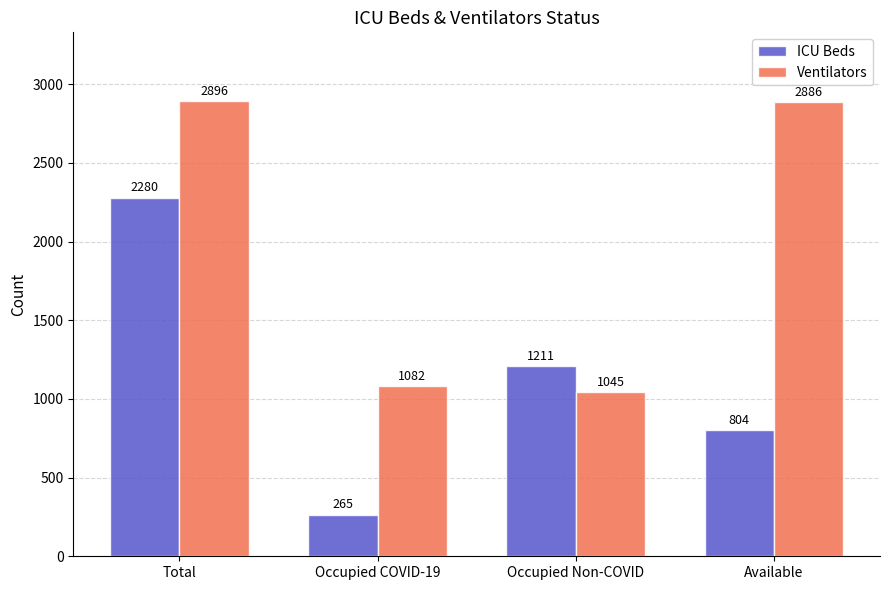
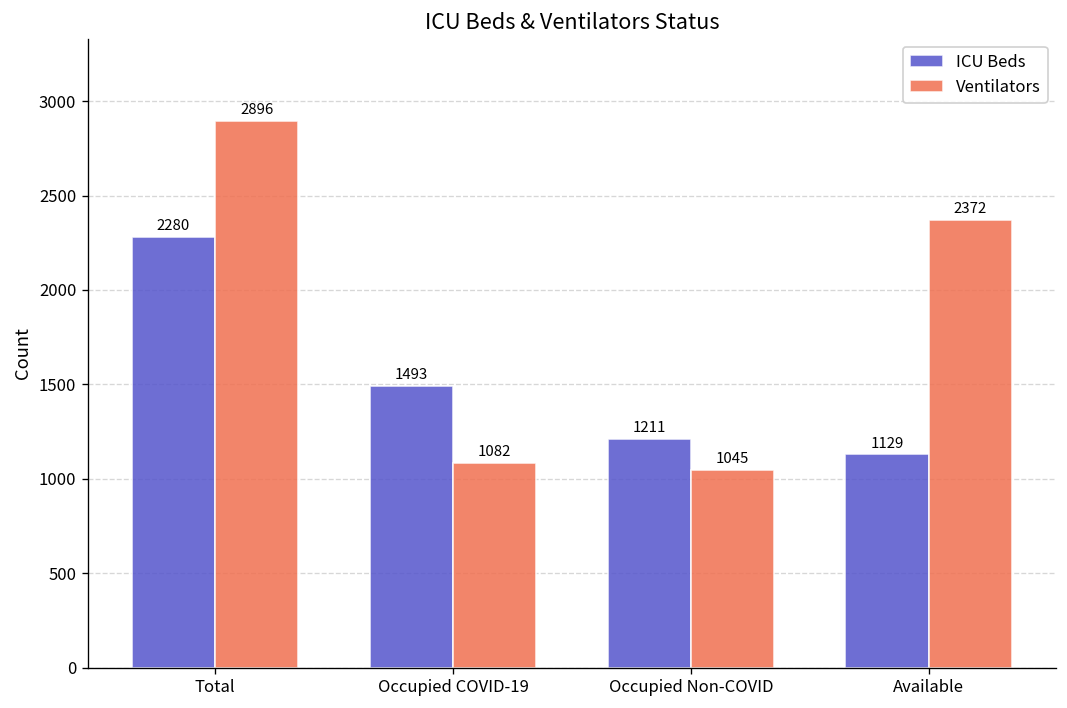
ICU Beds, Occupied COVID-19: 265 -> 1493
ICU Beds, Available: 804 -> 1129
Ventilators, Available: 2886 -> 2372
